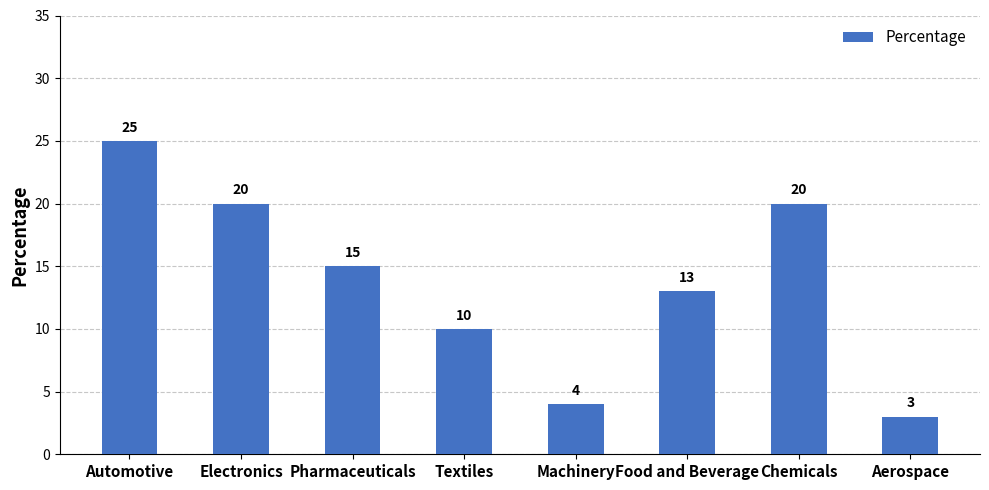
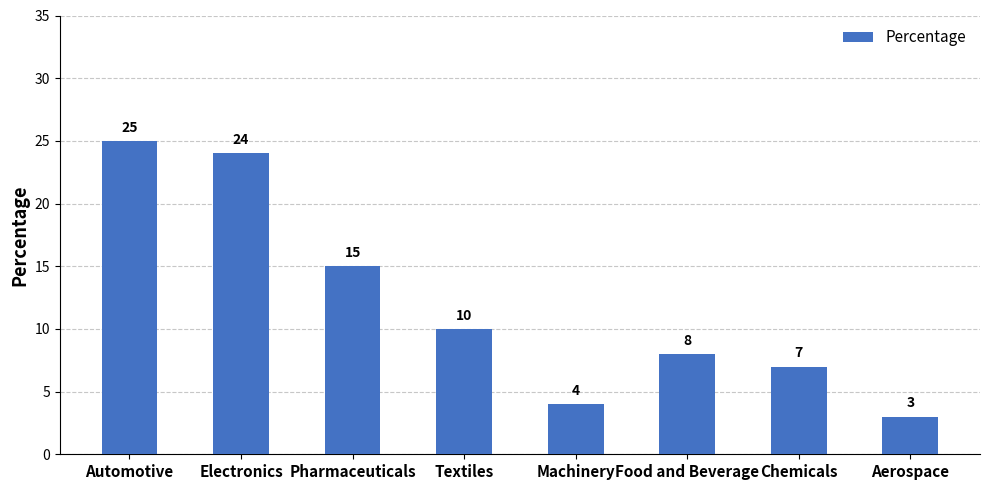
Electronics: 20 -> 24
Food and Beverage: 13 -> 8
Chemicals: 20 -> 7
